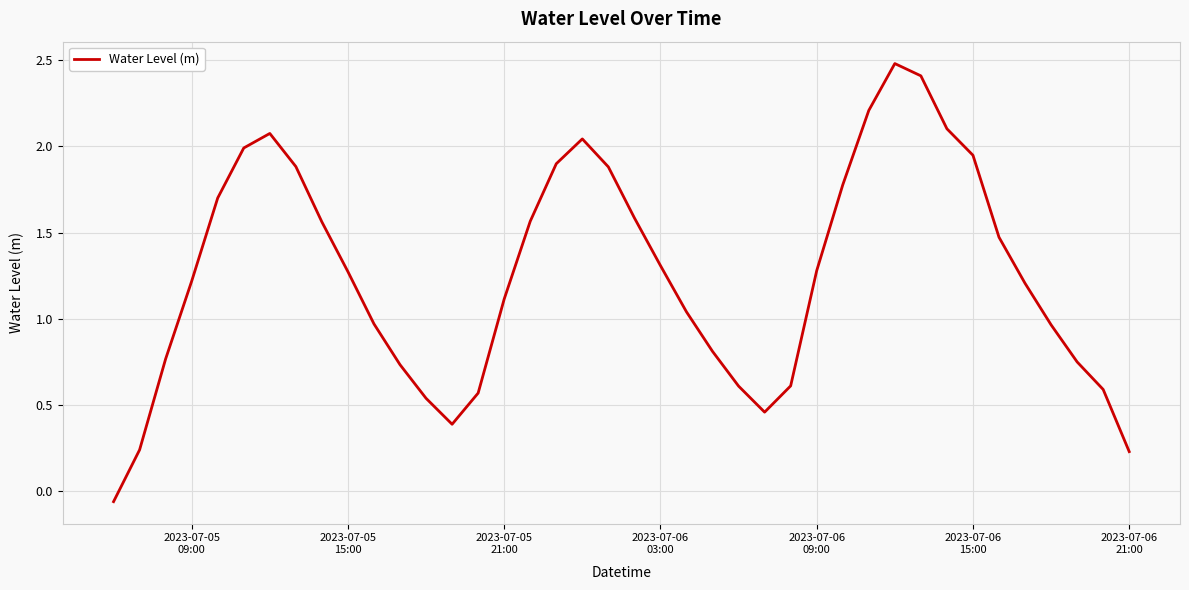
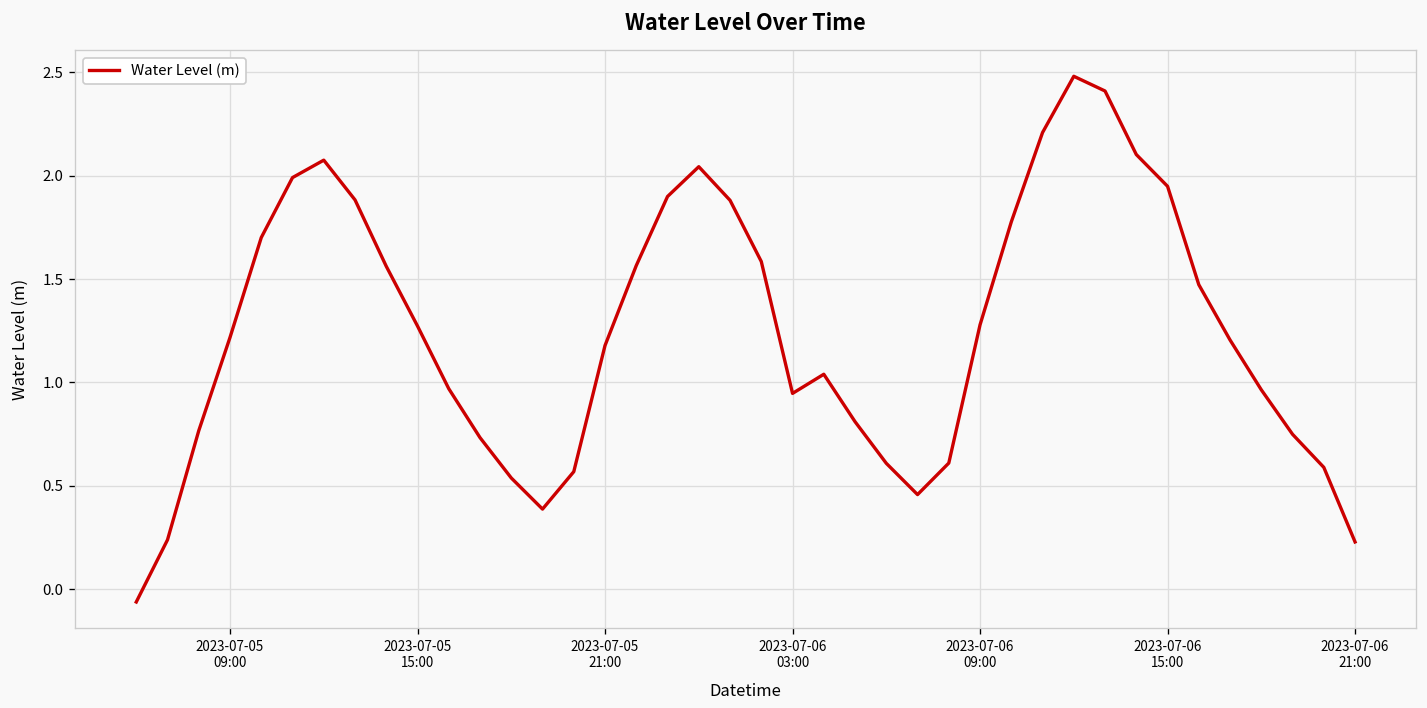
2023-07-05 21:00: 1.11 -> 1.18
2023-07-06 03:00: 1.31 -> 0.95
